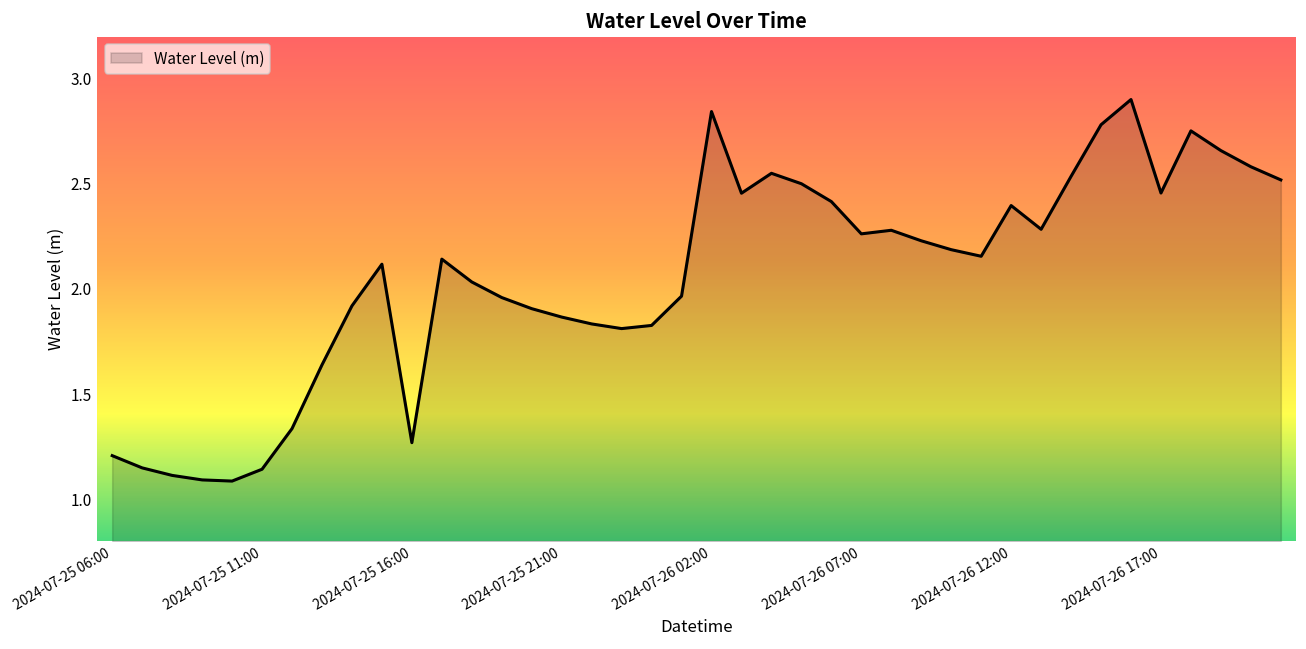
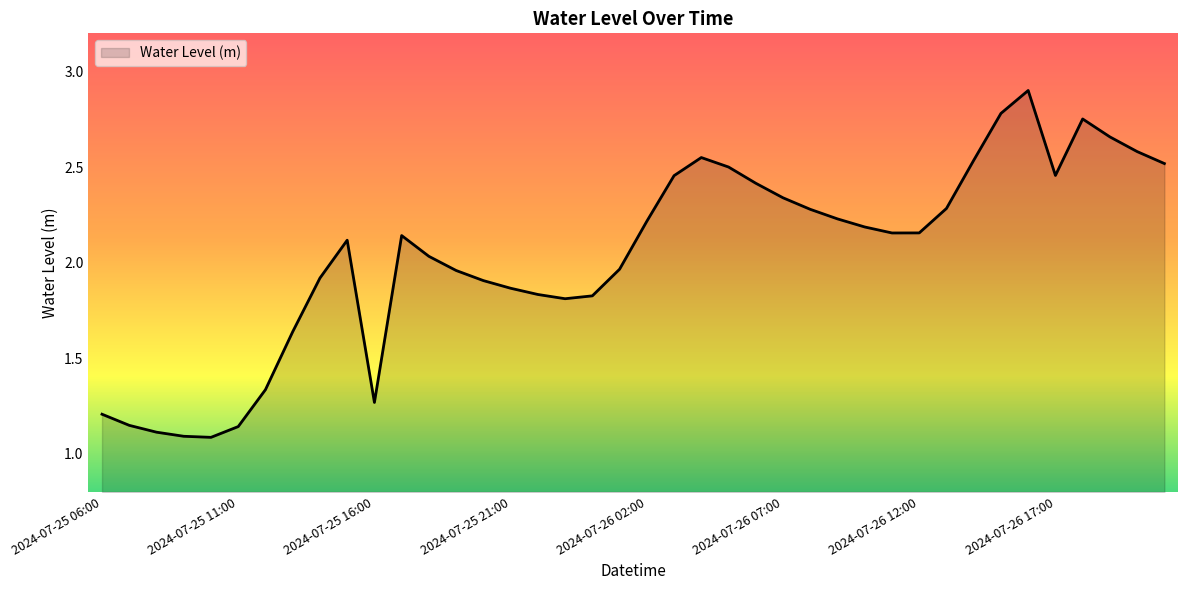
2024-07-26 02:00: 2.84 -> 2.22
2024-07-26 07:00: 2.26 -> 2.34
2024-07-26 12:00: 2.40 -> 2.16
